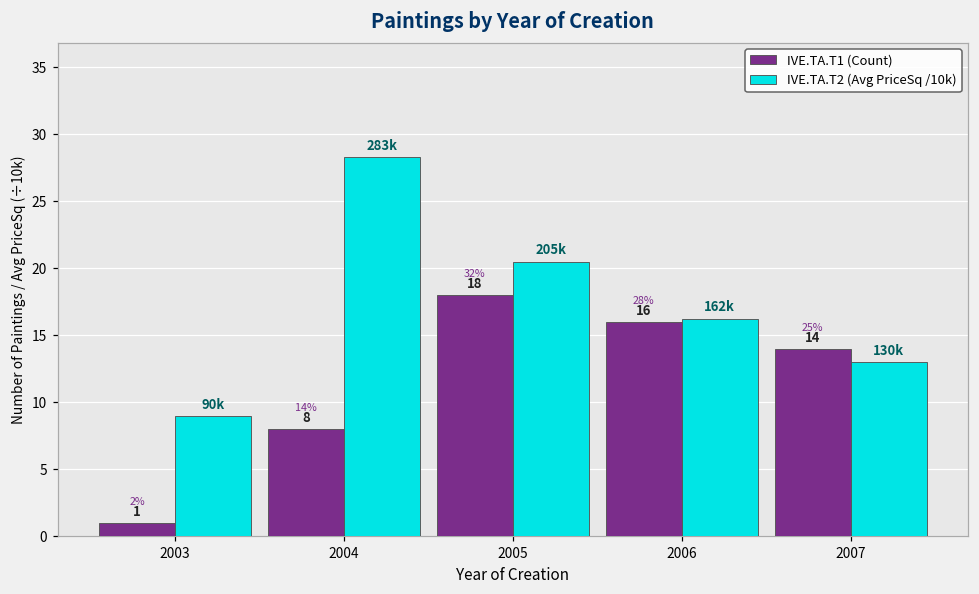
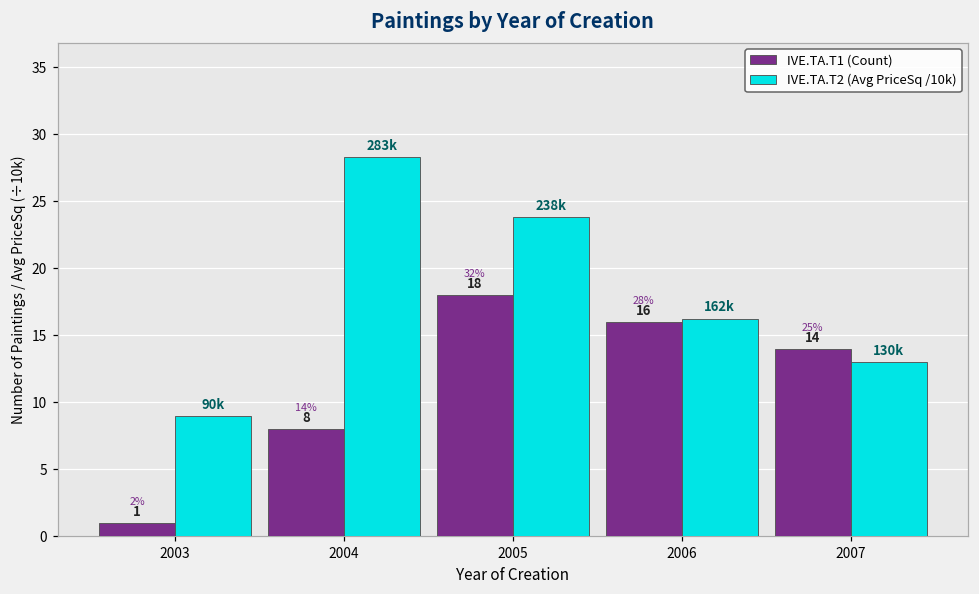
IVE.TA.T2 (Avg PriceSq /10k), 2005: 205k -> 238k
